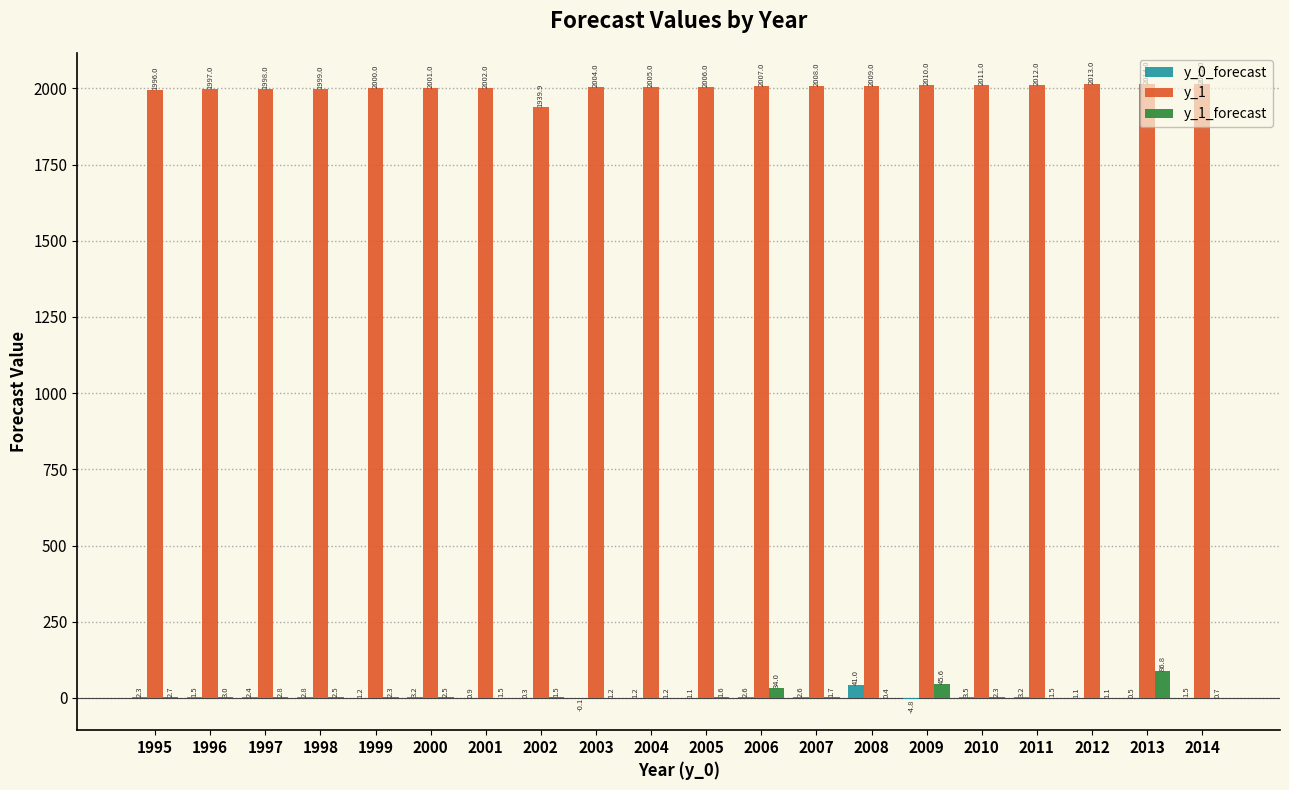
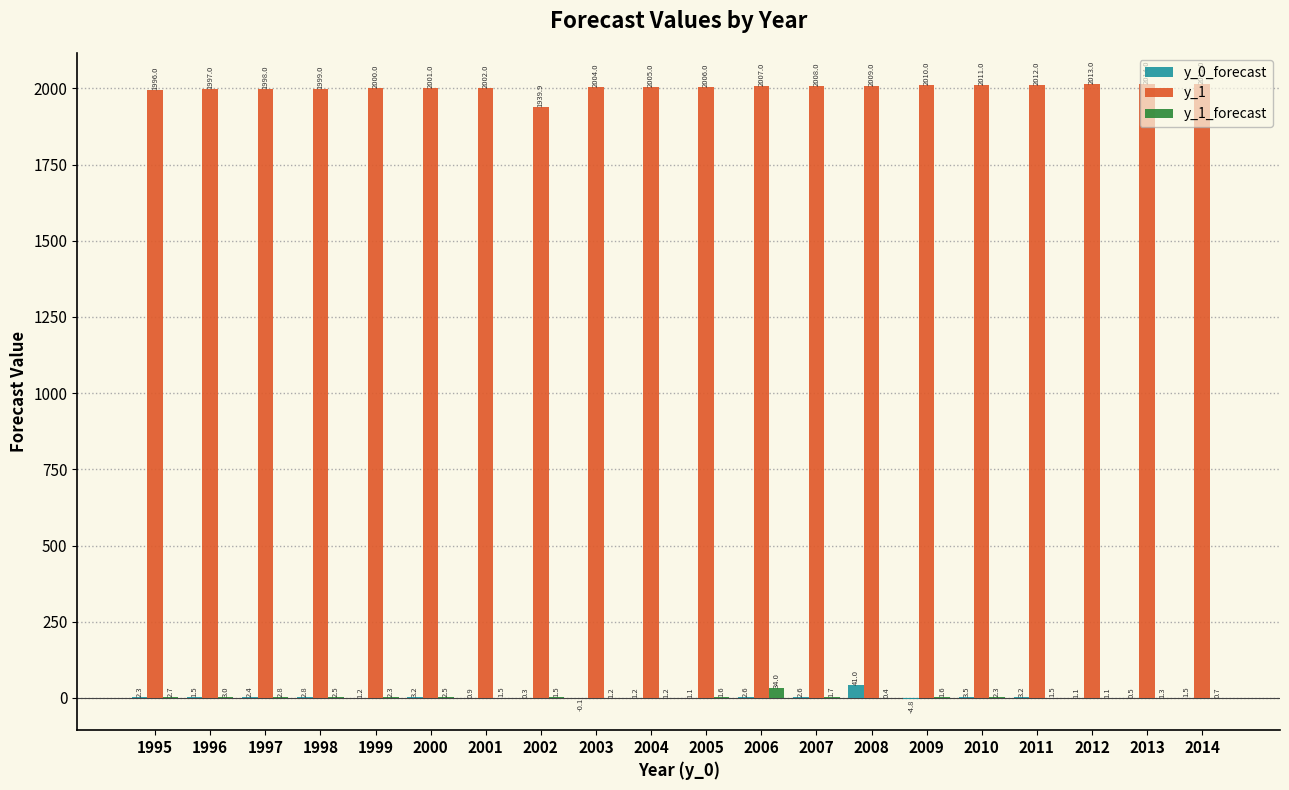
y_1_forecast, 2009: 45.6 -> 1.6
y_1_forecast, 2013: 86.8 -> 1.3
